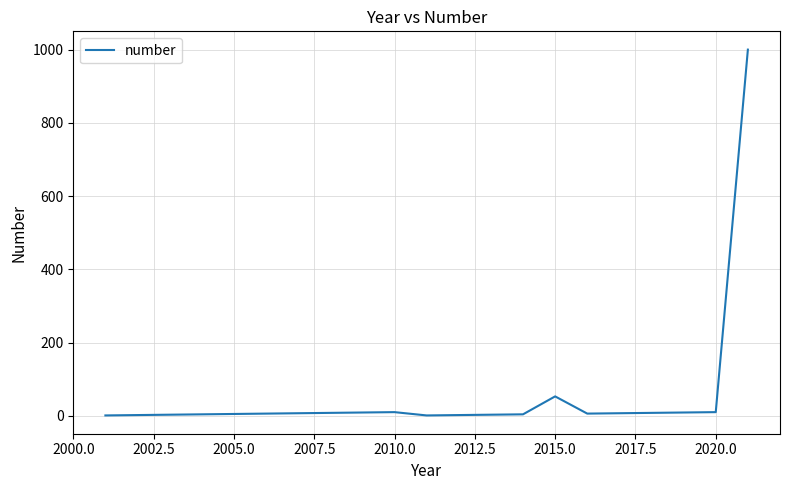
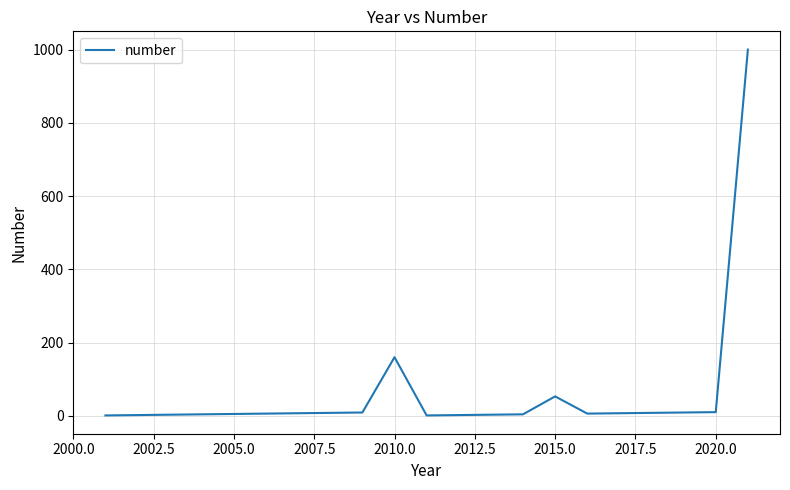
2010.0: 10 -> 160
